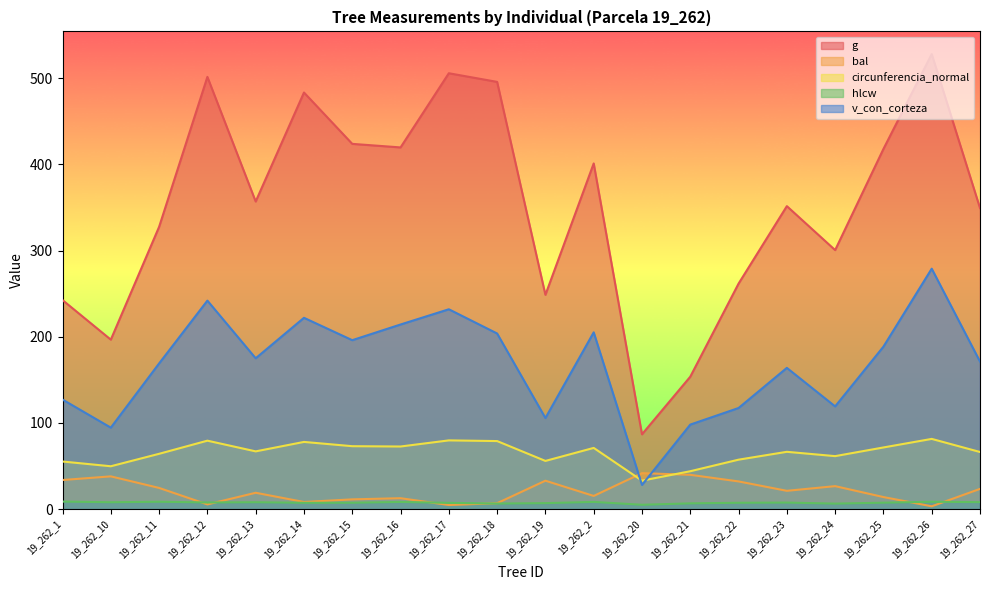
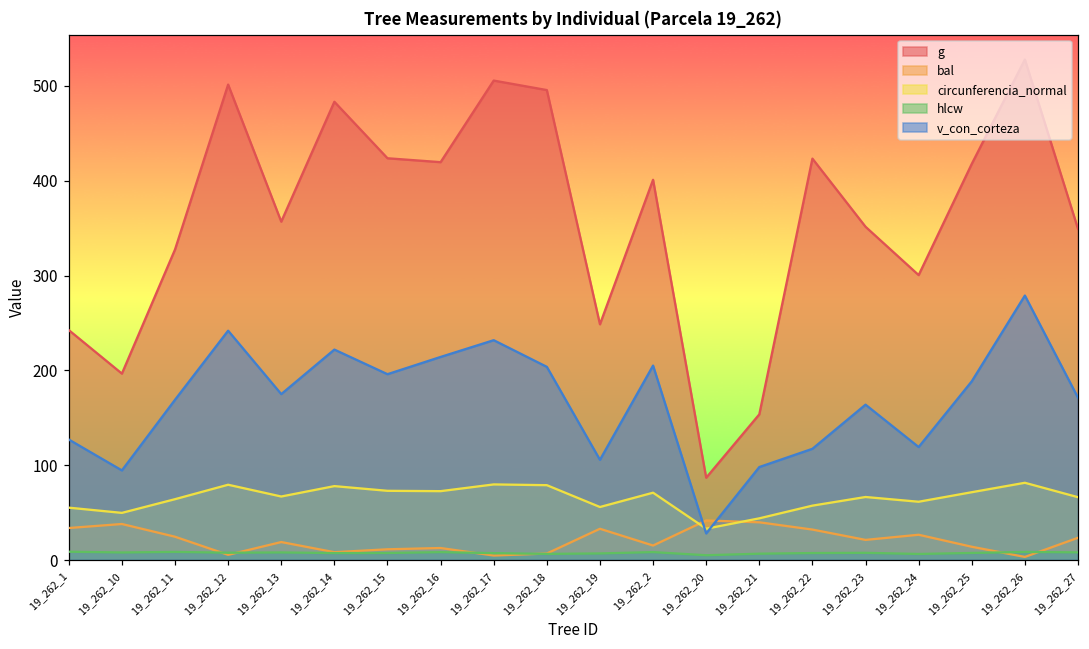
g, 19_262_22: 260 -> 420
